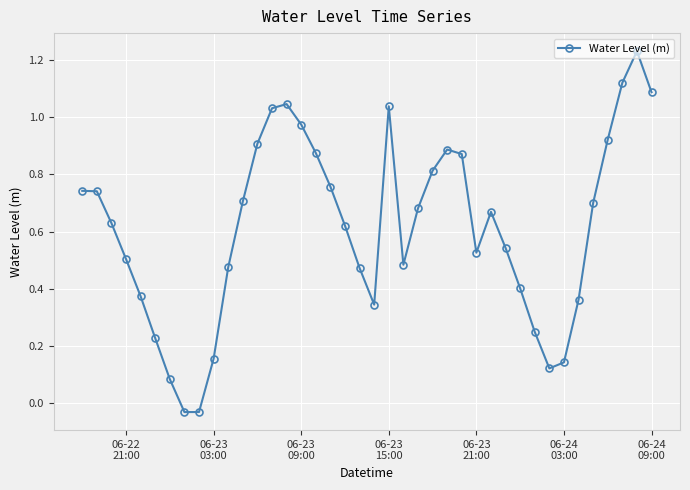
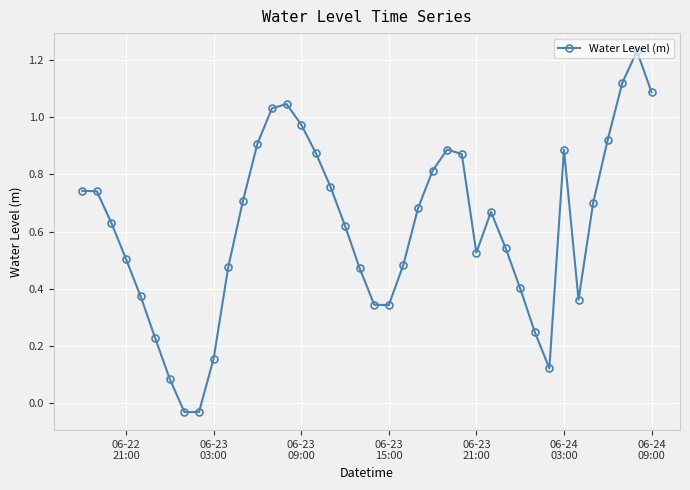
06-23 15:00: 1.04 -> 0.34
06-24 03:00: 0.14 -> 0.89
